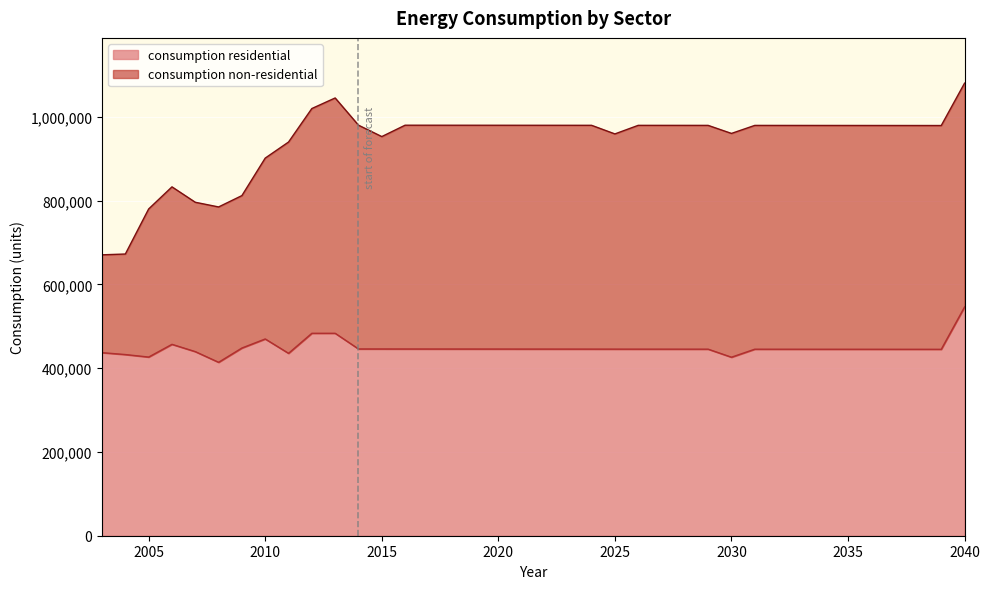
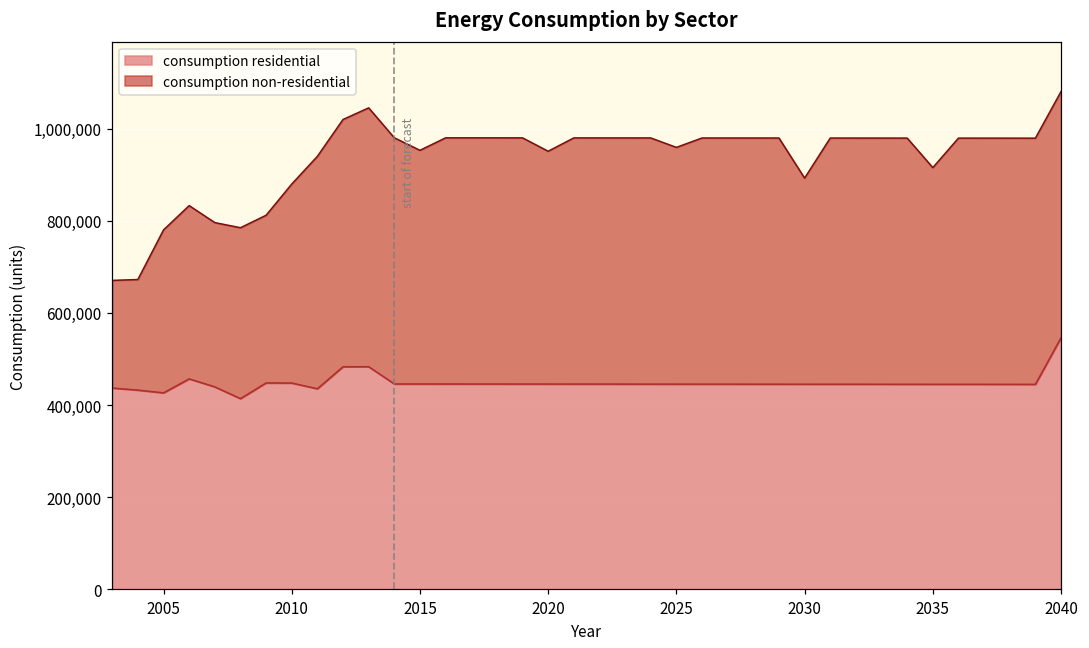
consumption residential, 2010: 470,000 -> 450,000
consumption non-residential, 2020: 530,000 -> 510,000
consumption residential, 2030: 430,000 -> 450,000
consumption non-residential, 2030: 530,000 -> 450,000
consumption non-residential, 2035: 530,000 -> 470,000
